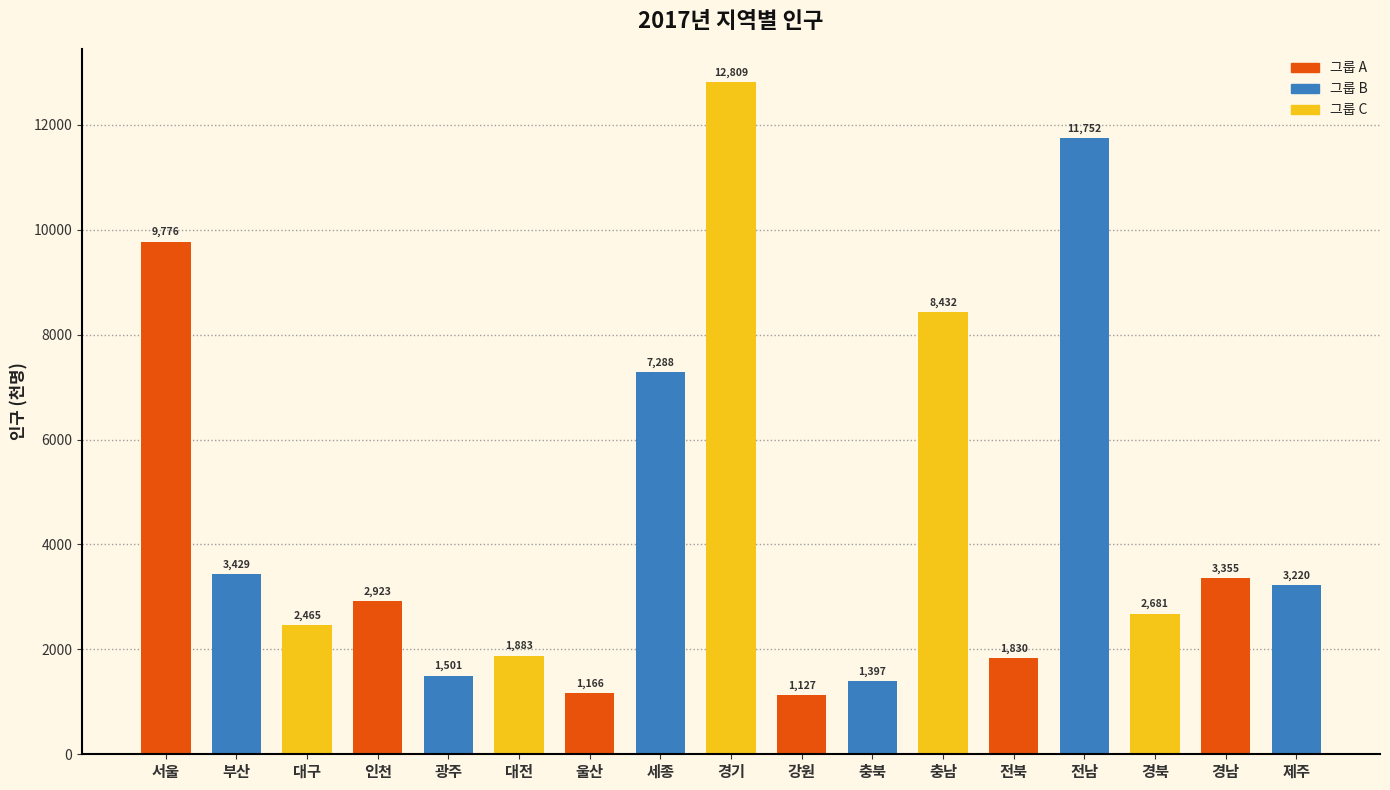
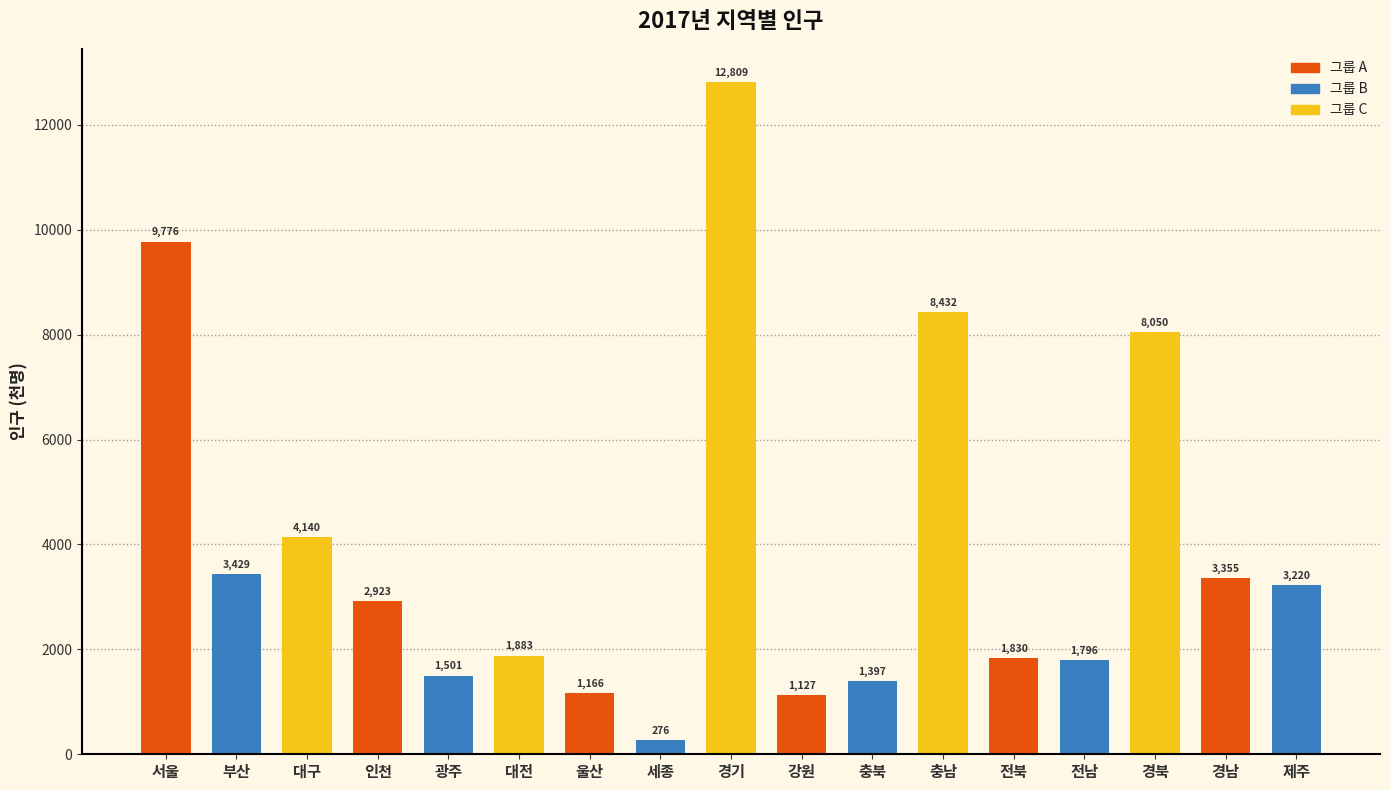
대구: 2,465 -> 4,140
세종: 7,288 -> 276
전남: 11,752 -> 1,796
경북: 2,681 -> 8,050
